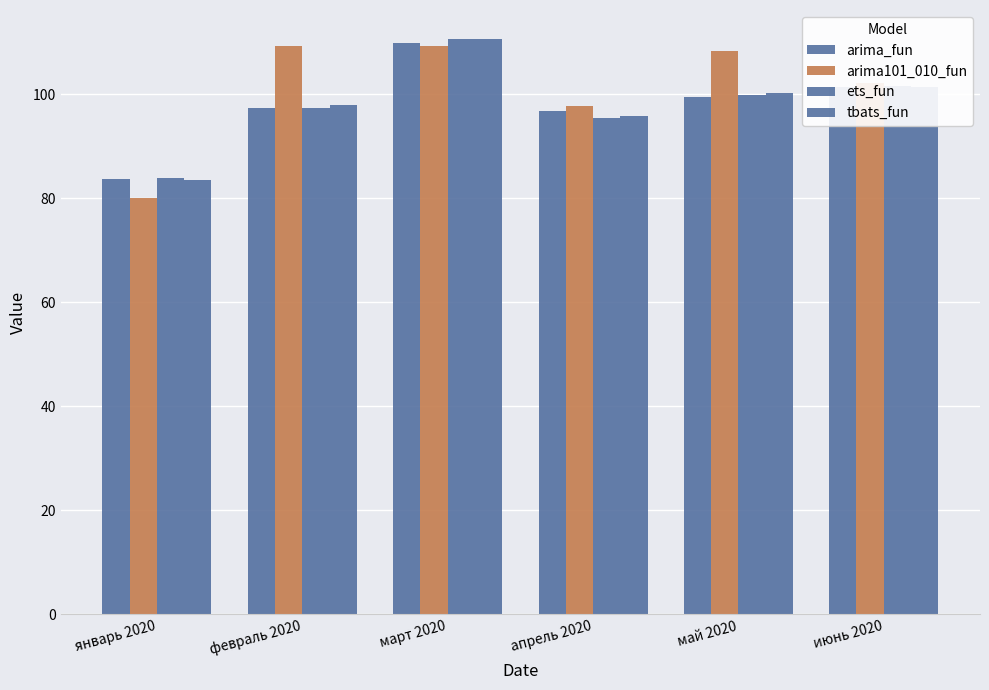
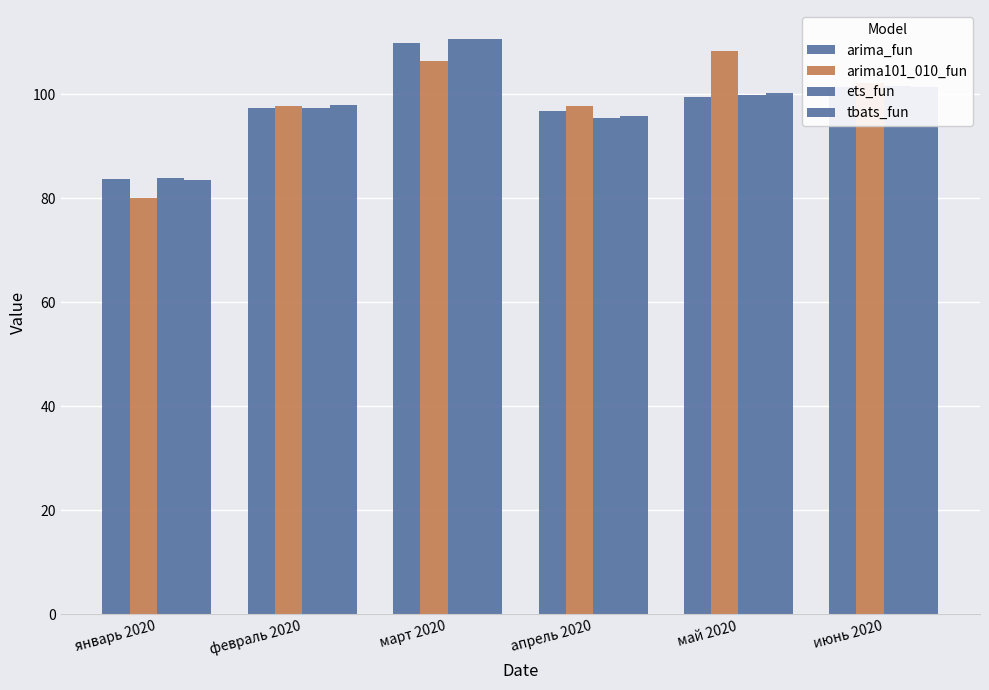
arima101_010_fun, февраль 2020: 109 -> 98
arima101_010_fun, март 2020: 109 -> 106
